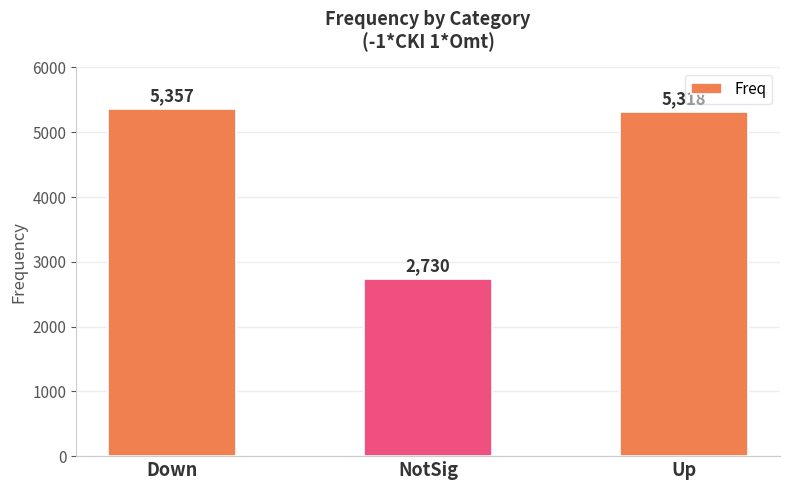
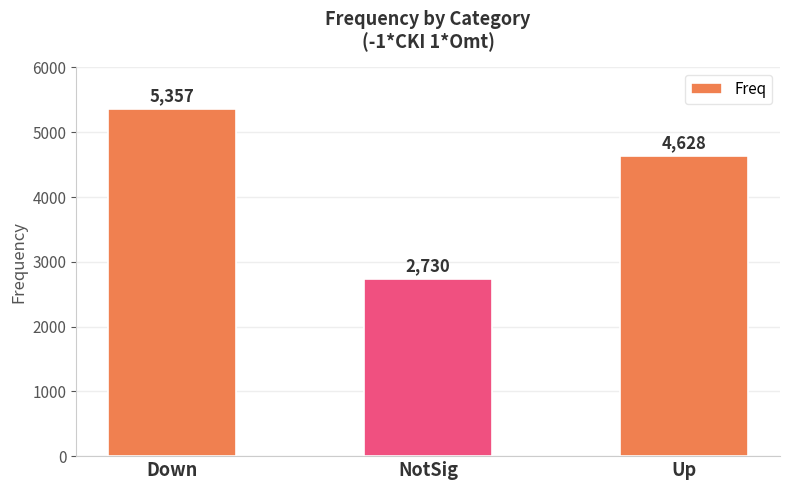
Up: 5,318 -> 4,628
